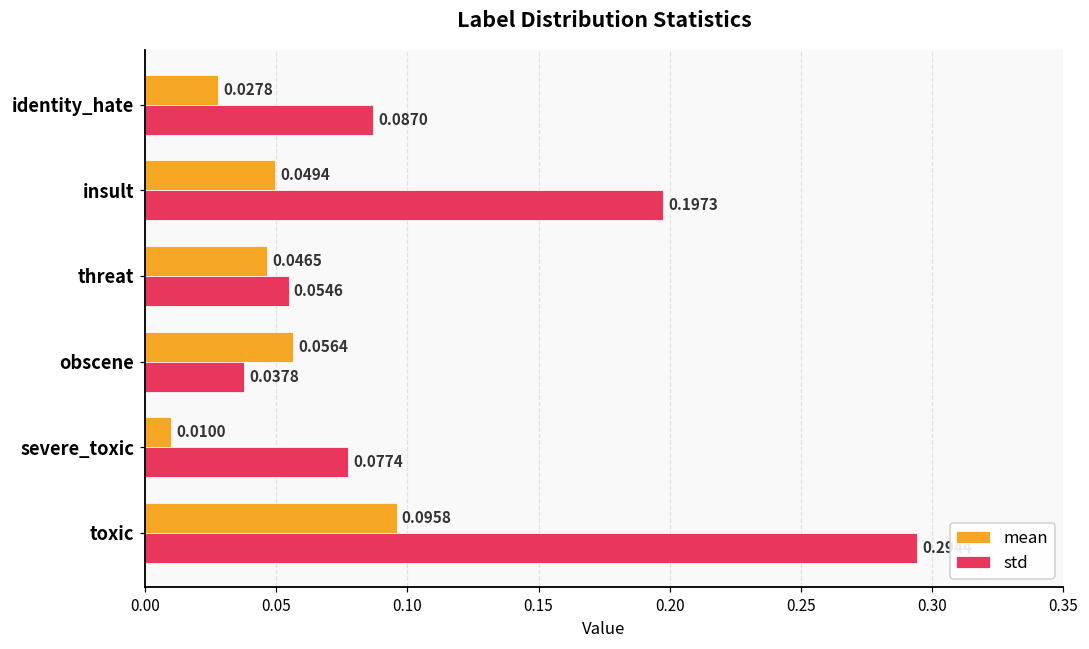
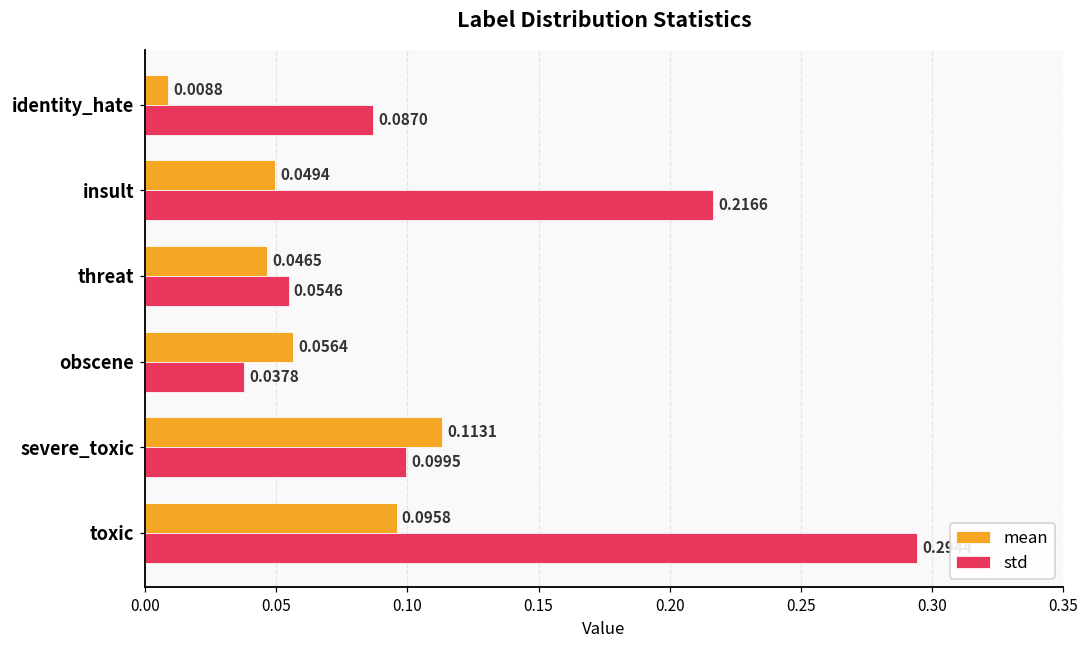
mean, identity_hate: 0.0278 -> 0.0088
std, insult: 0.1973 -> 0.2166
mean, severe_toxic: 0.0100 -> 0.1131
std, severe_toxic: 0.0774 -> 0.0995
